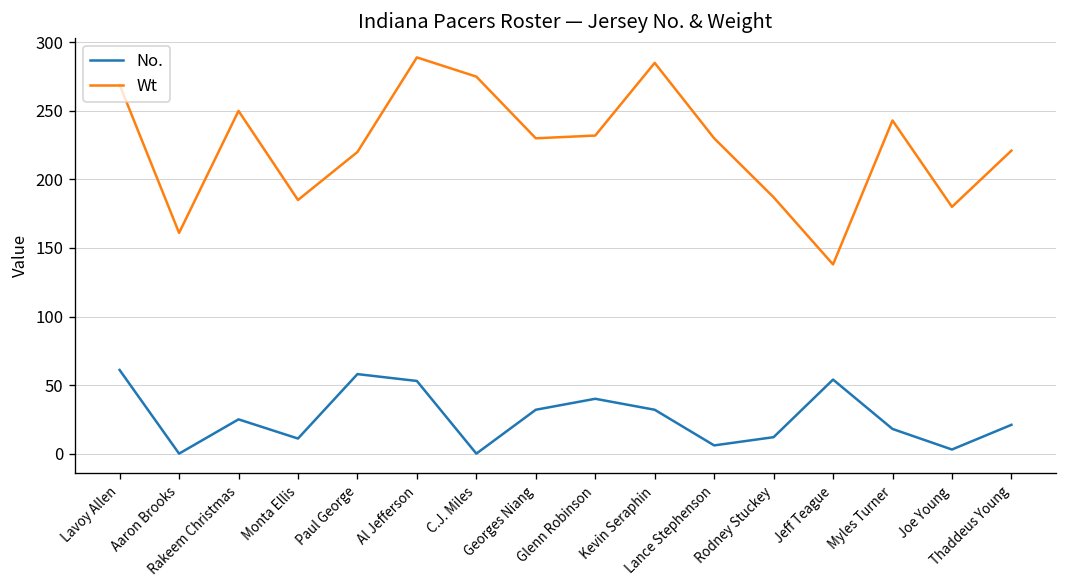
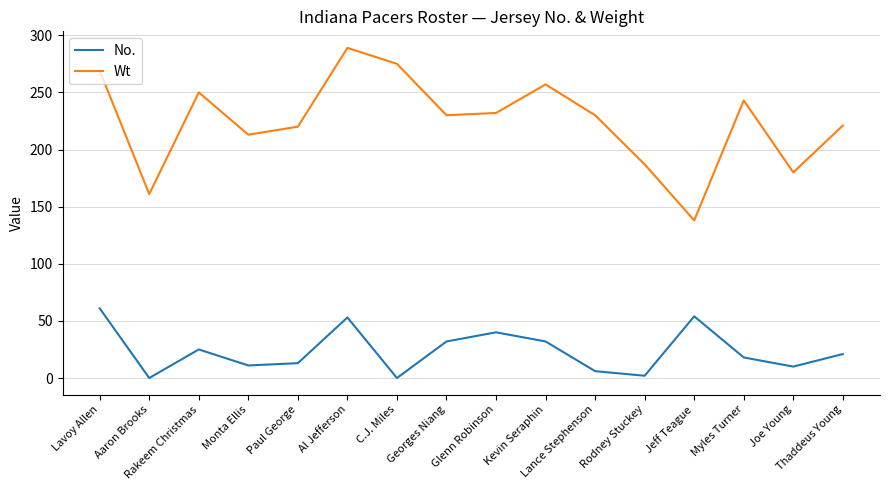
Wt, Monta Ellis: 185 -> 213
No., Paul George: 58 -> 13
Wt, Kevin Seraphin: 285 -> 257
No., Rodney Stuckey: 12 -> 2
No., Joe Young: 3 -> 10
